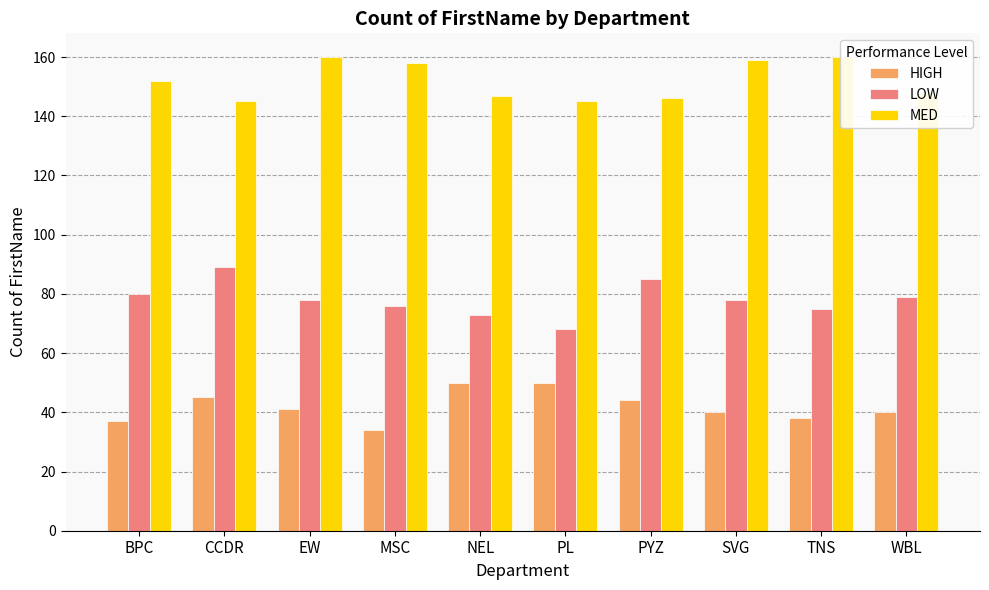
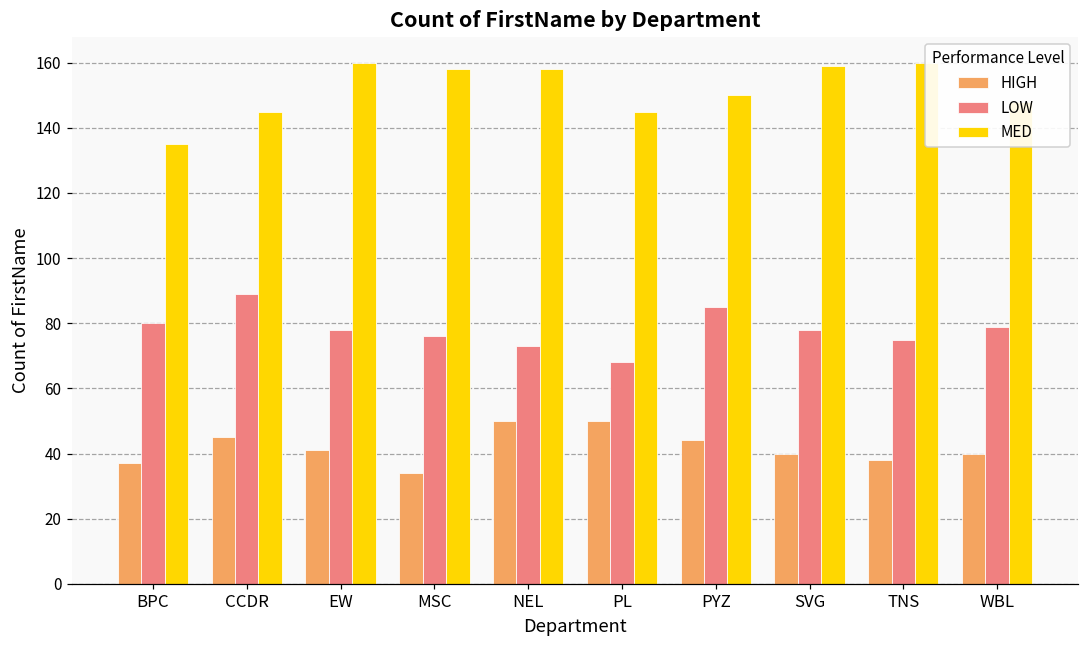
MED, BPC: 152 -> 135
MED, NEL: 147 -> 158
MED, PYZ: 146 -> 150
